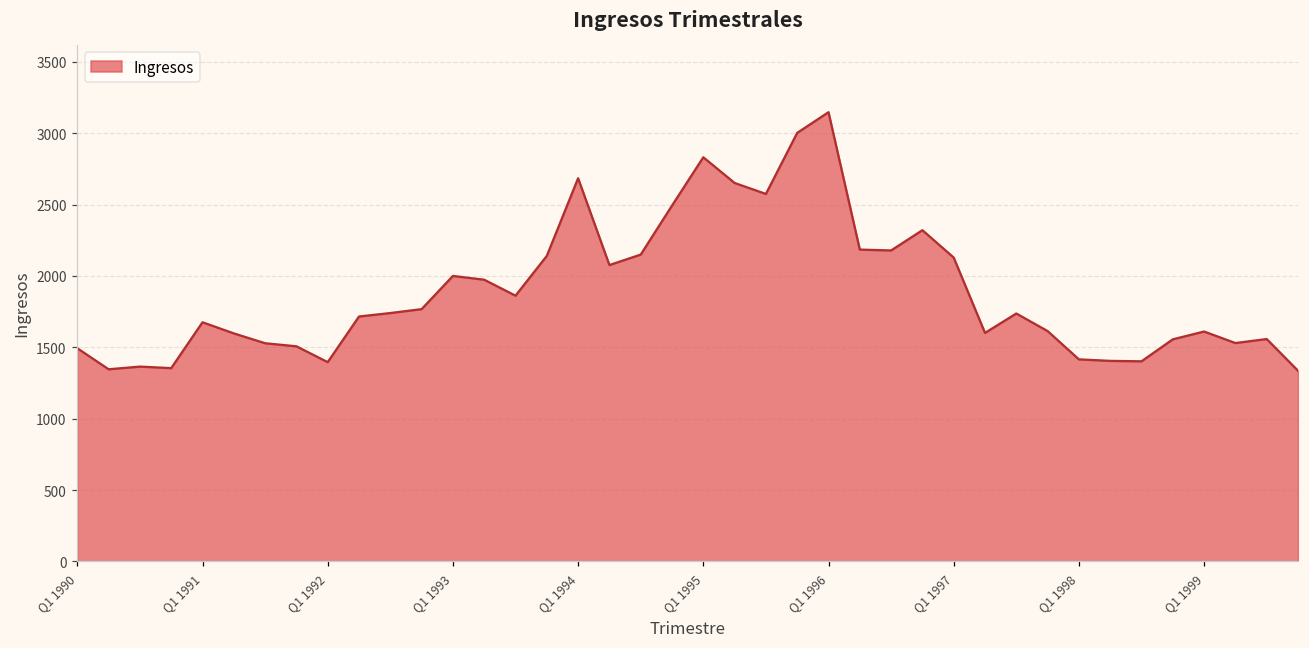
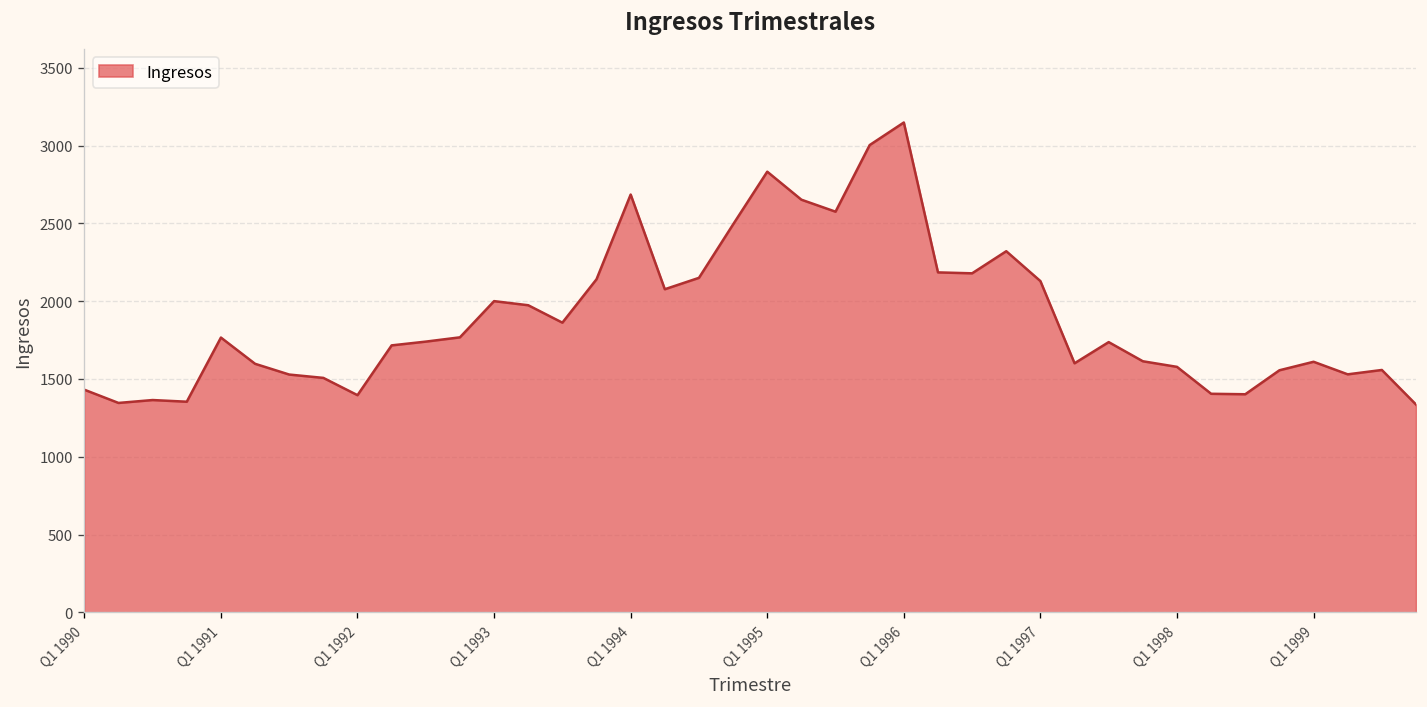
Q1 1990: 1490 -> 1430
Q1 1991: 1680 -> 1770
Q1 1998: 1420 -> 1580
